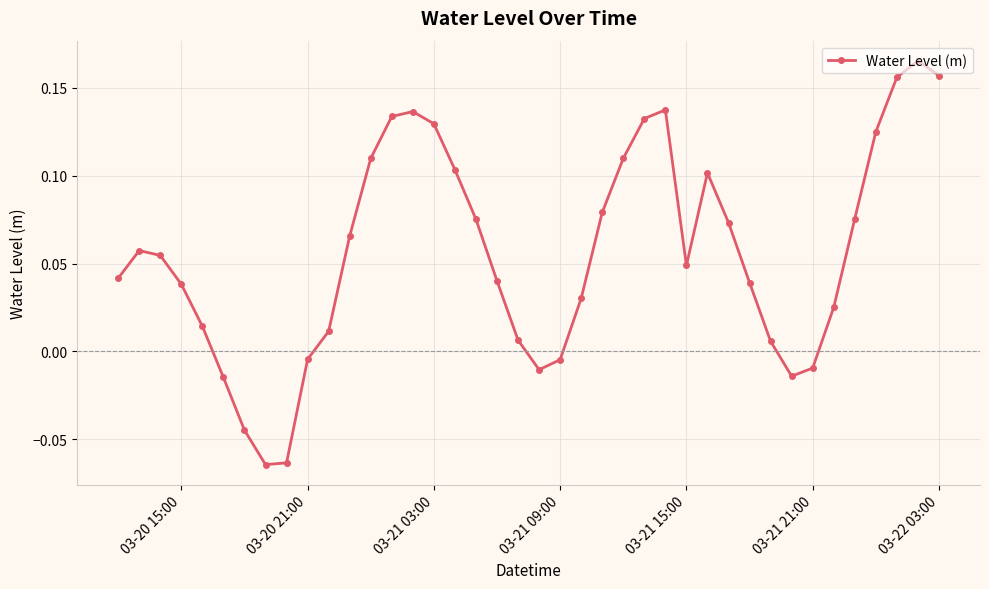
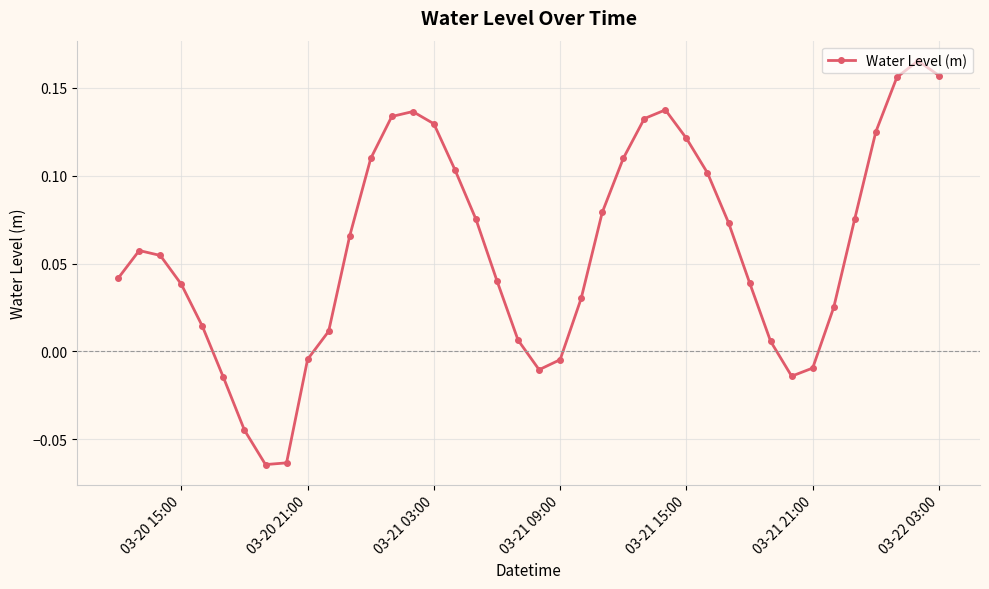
03-21 15:00: 0.049 -> 0.121
